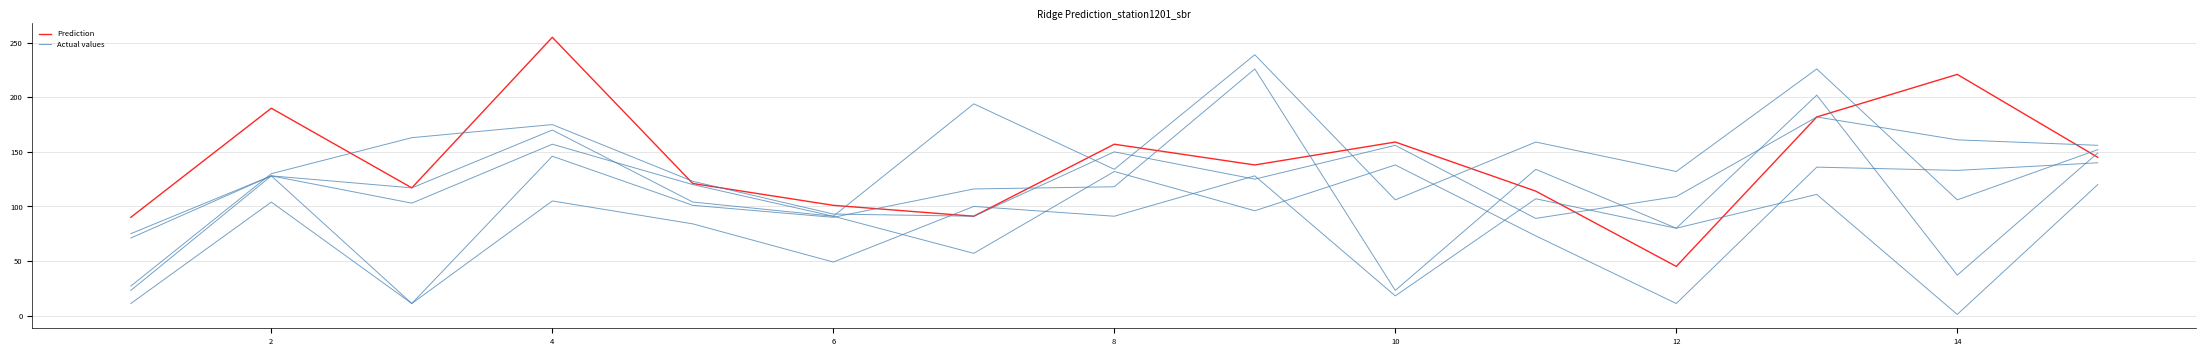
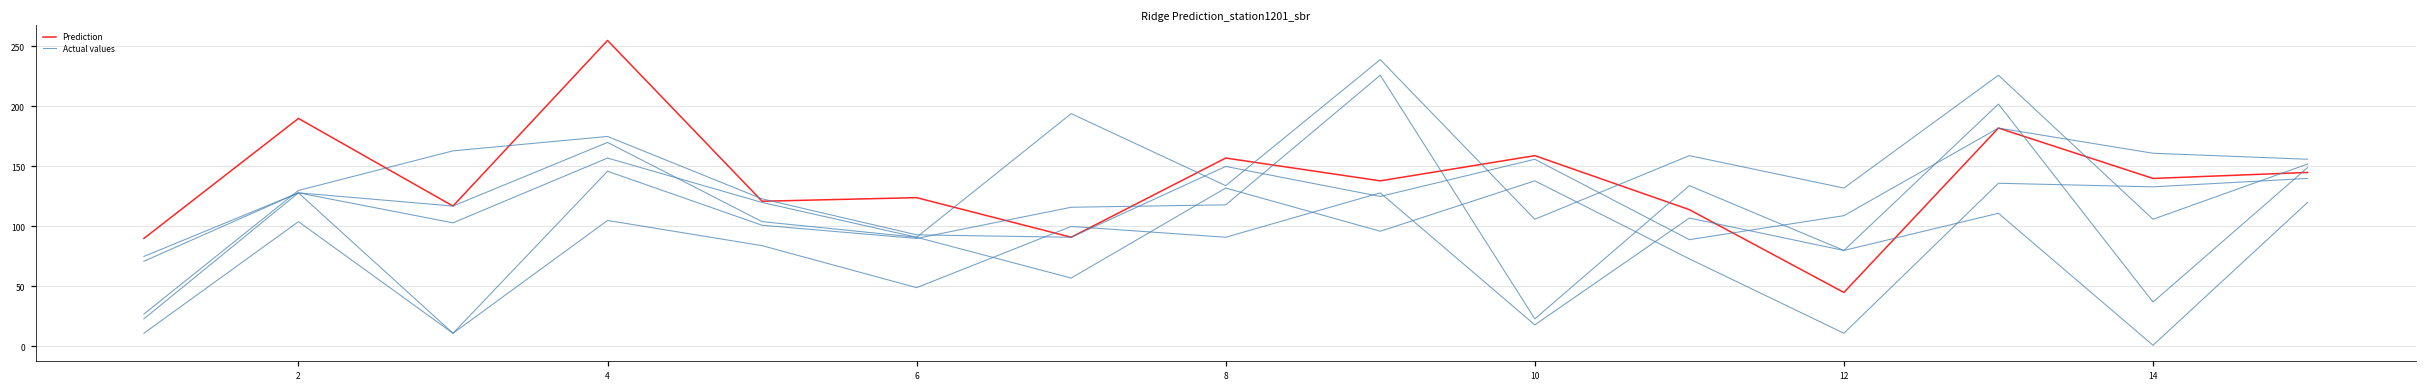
Prediction, 6: 101 -> 124
Prediction, 14: 221 -> 140
